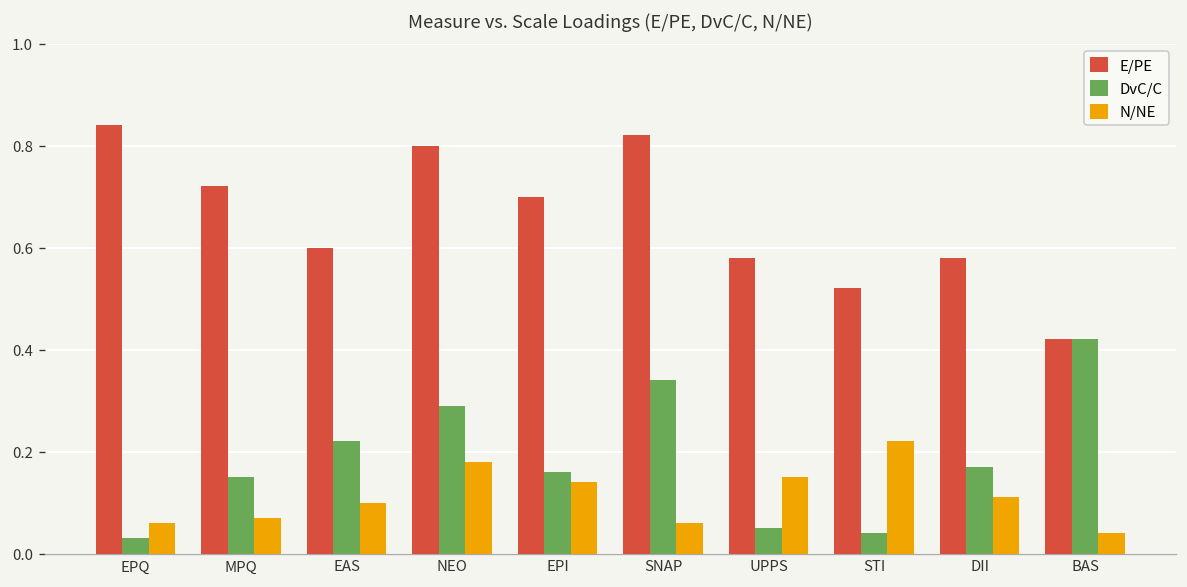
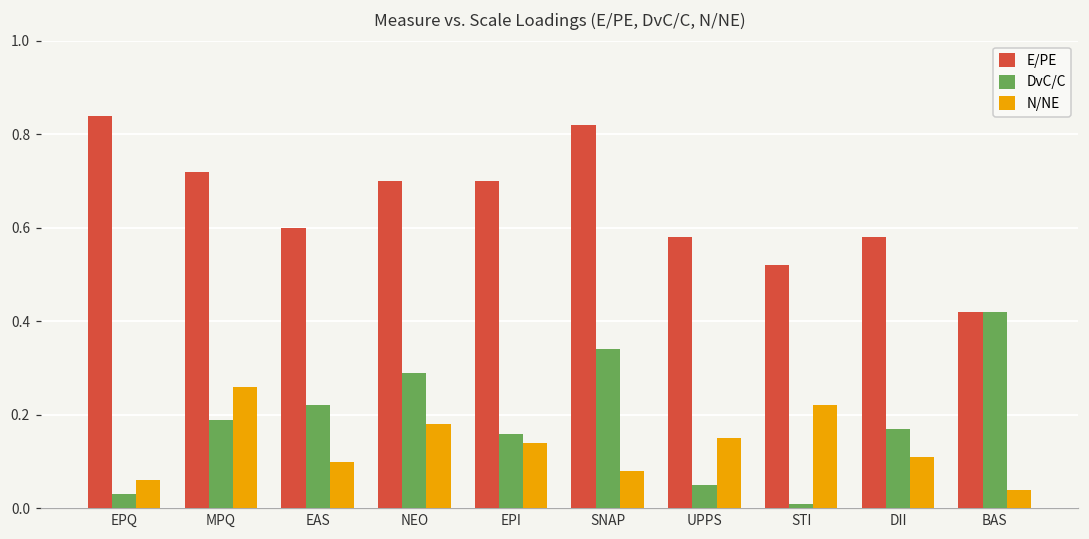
DvC/C, MPQ: 0.15 -> 0.19
N/NE, MPQ: 0.07 -> 0.26
E/PE, NEO: 0.8 -> 0.7
N/NE, SNAP: 0.06 -> 0.08
DvC/C, STI: 0.04 -> 0.01
